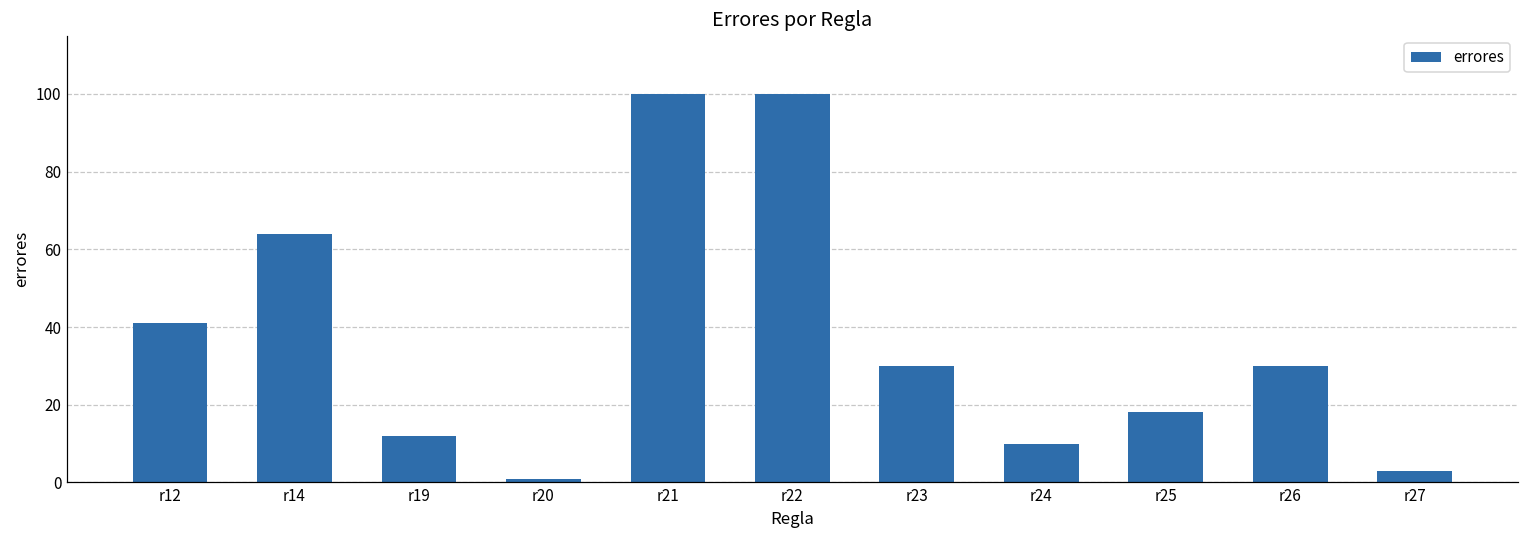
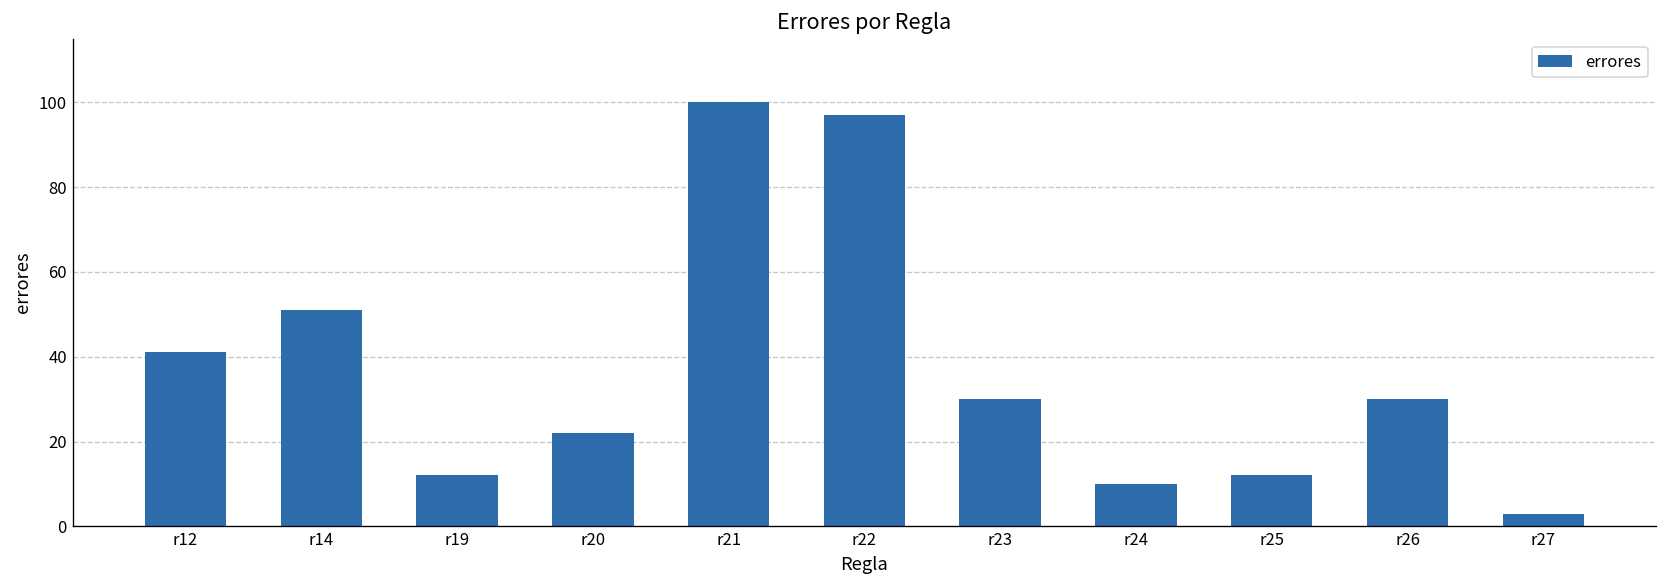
r14: 64 -> 51
r20: 1 -> 22
r22: 100 -> 97
r25: 18 -> 12
